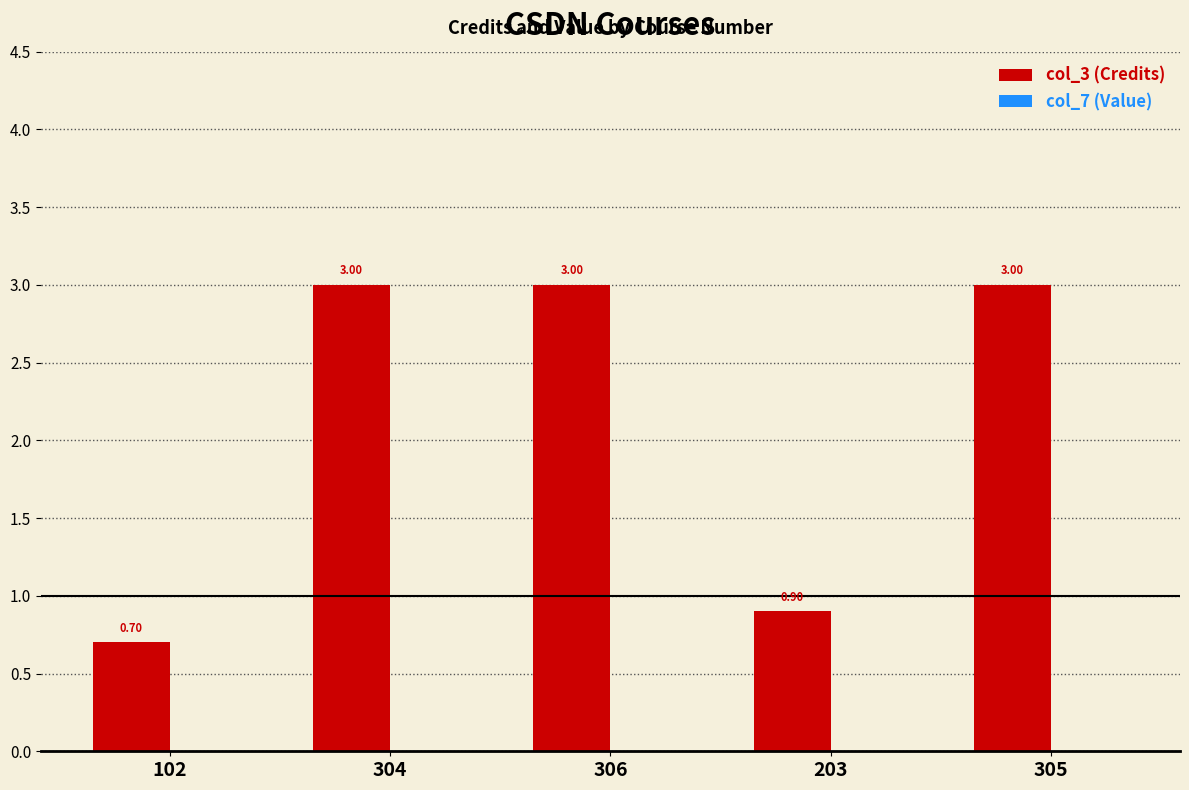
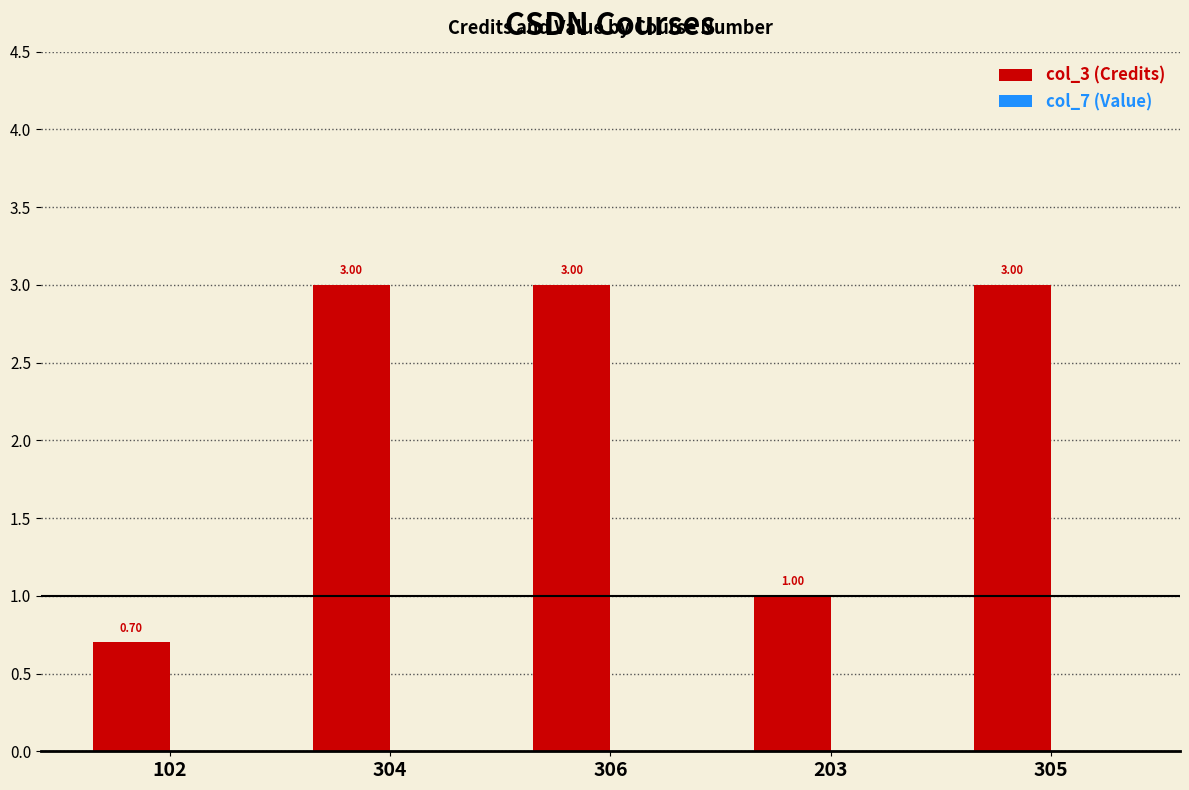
col_3 (Credits), 203: 0.90 -> 1.00
